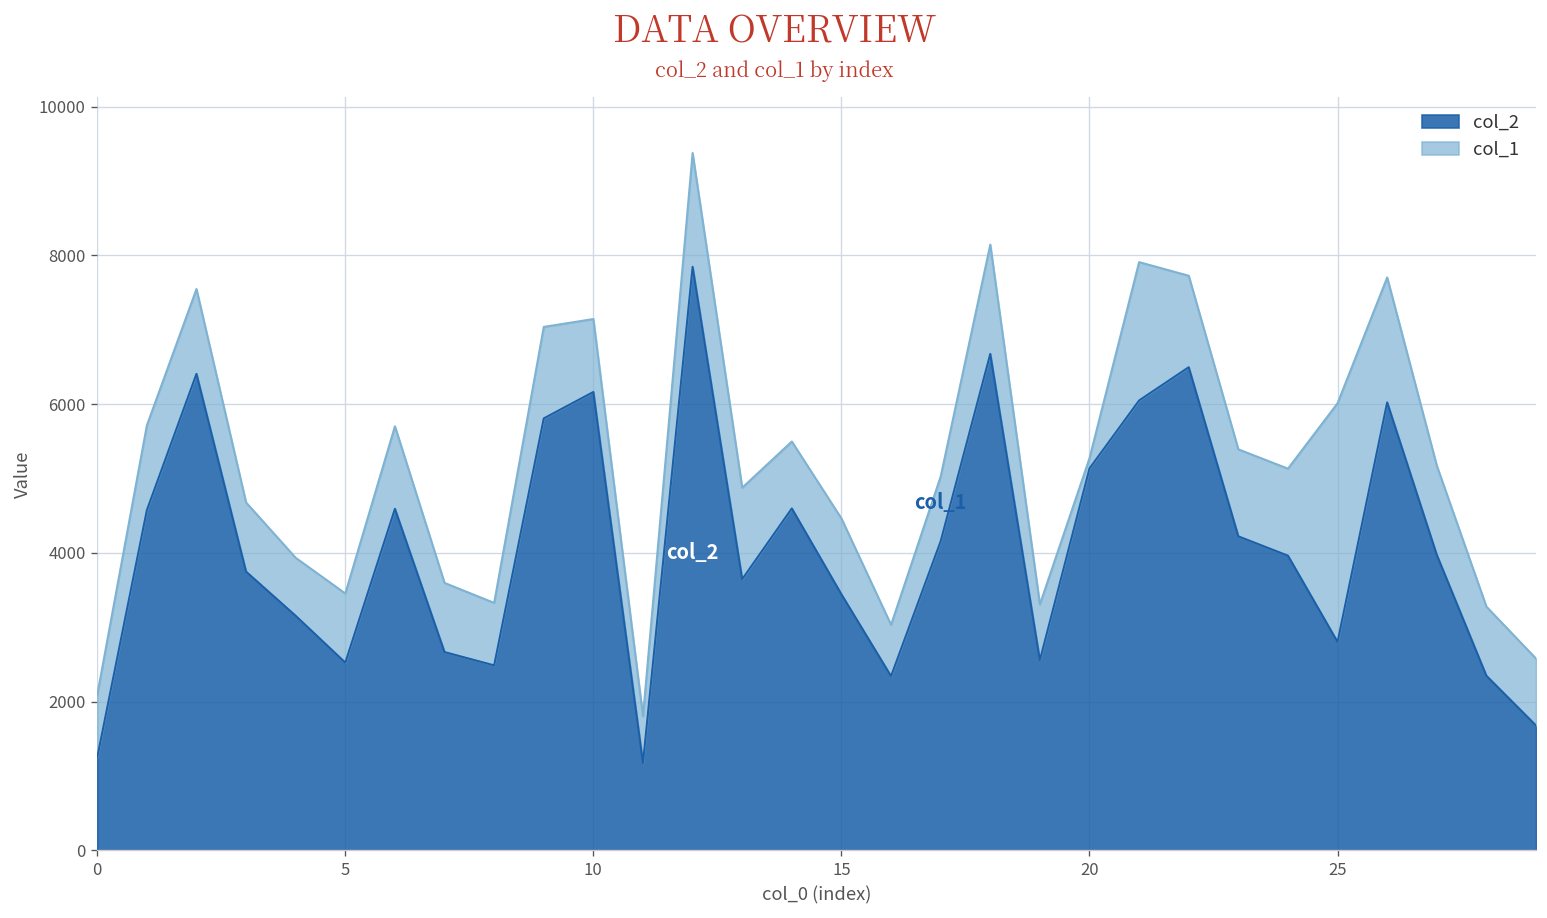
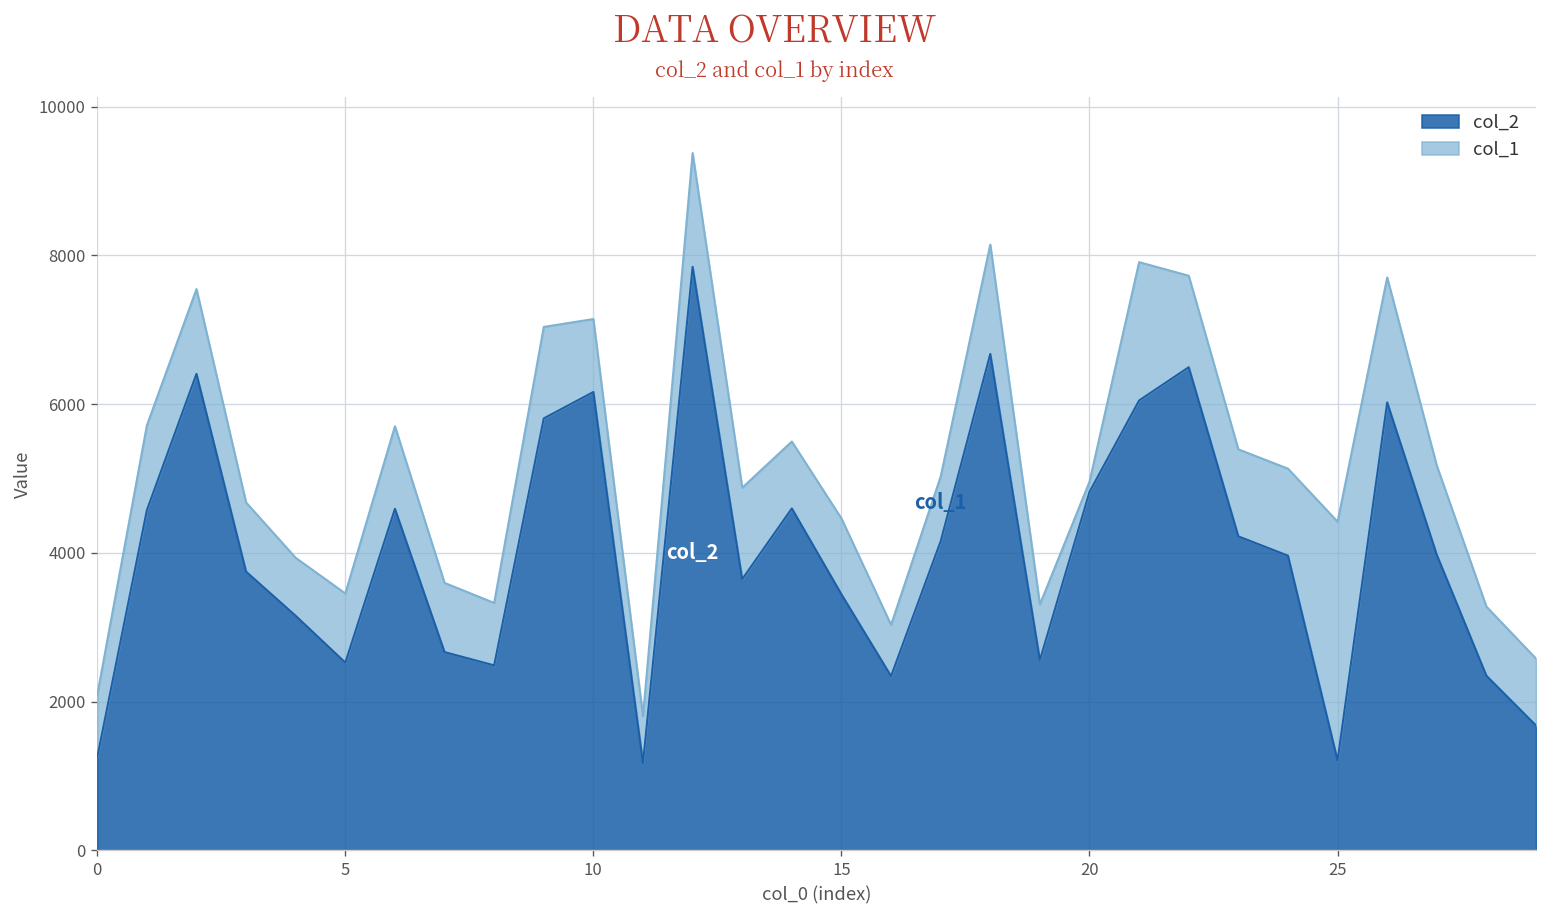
col_2, 20: 5100 -> 4800
col_2, 25: 2800 -> 1200
